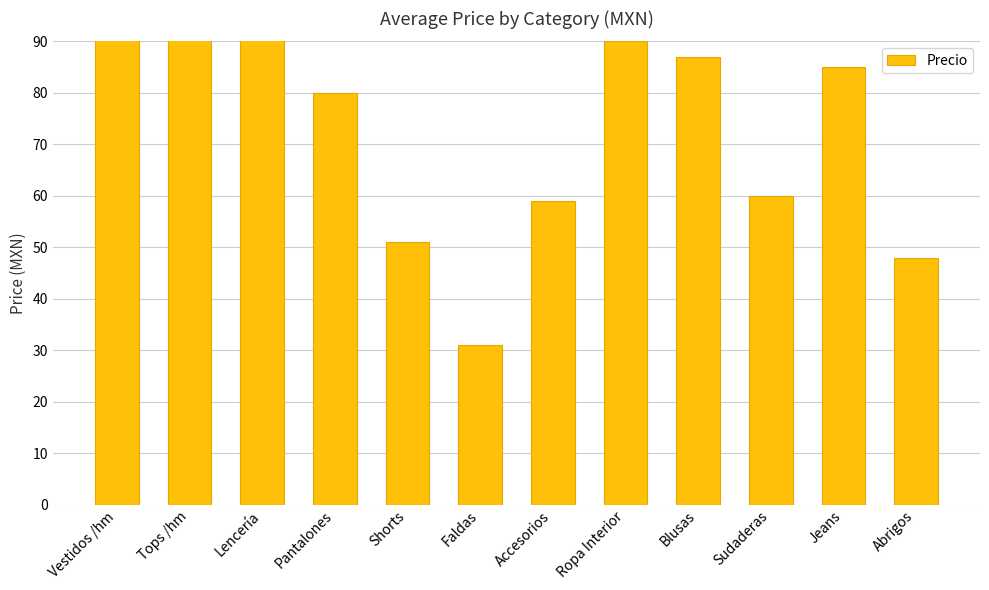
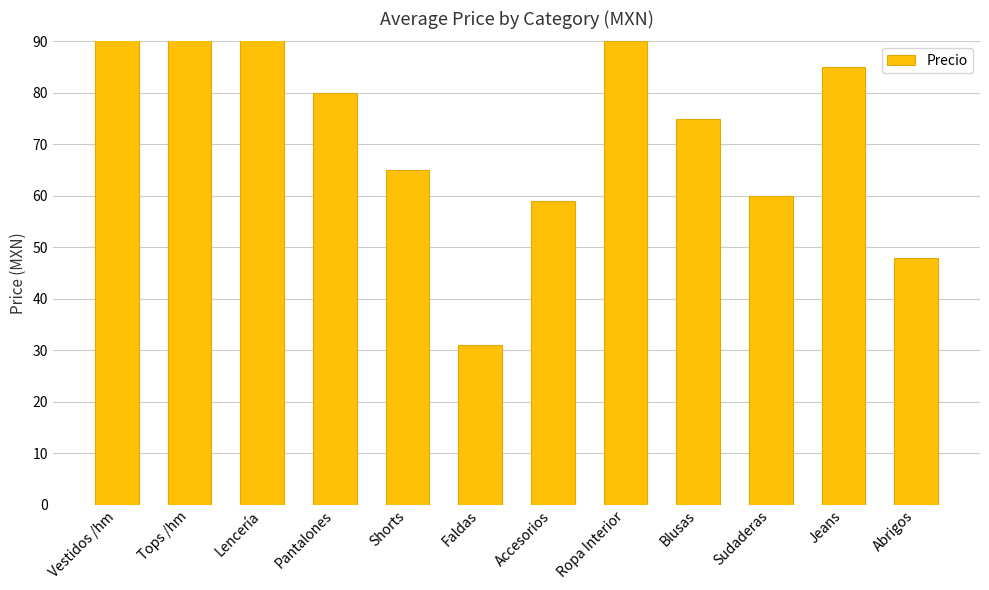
Shorts: 51 -> 65
Blusas: 87 -> 75
